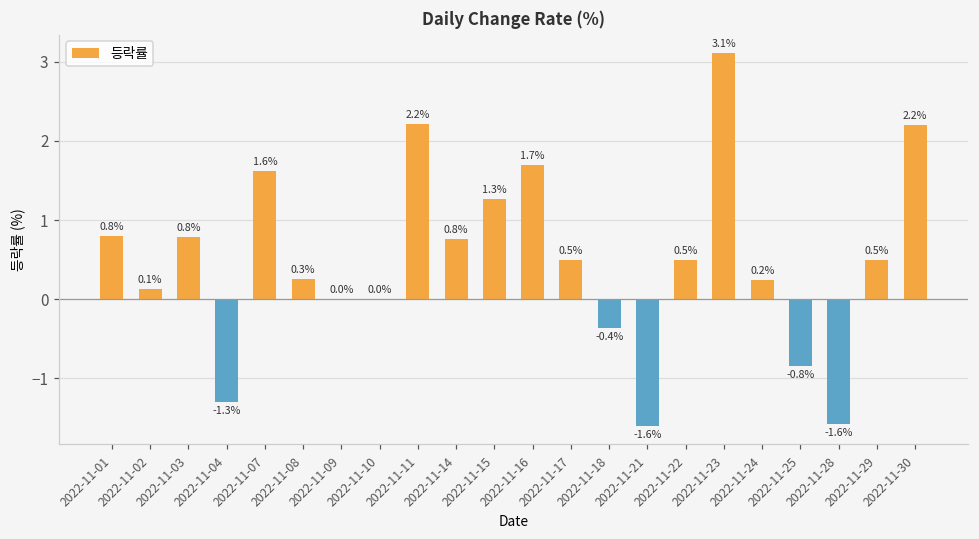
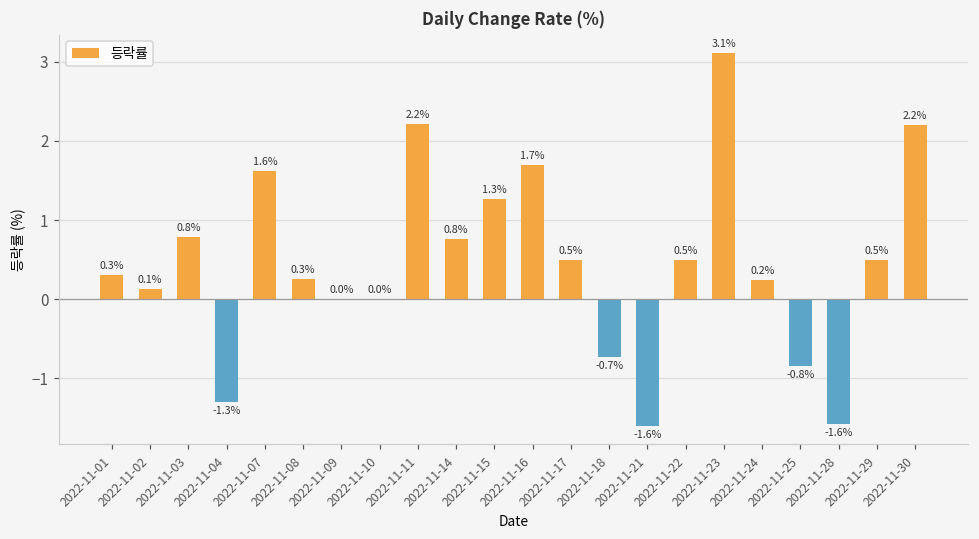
2022-11-01: 0.8% -> 0.3%
2022-11-18: -0.4% -> -0.7%
